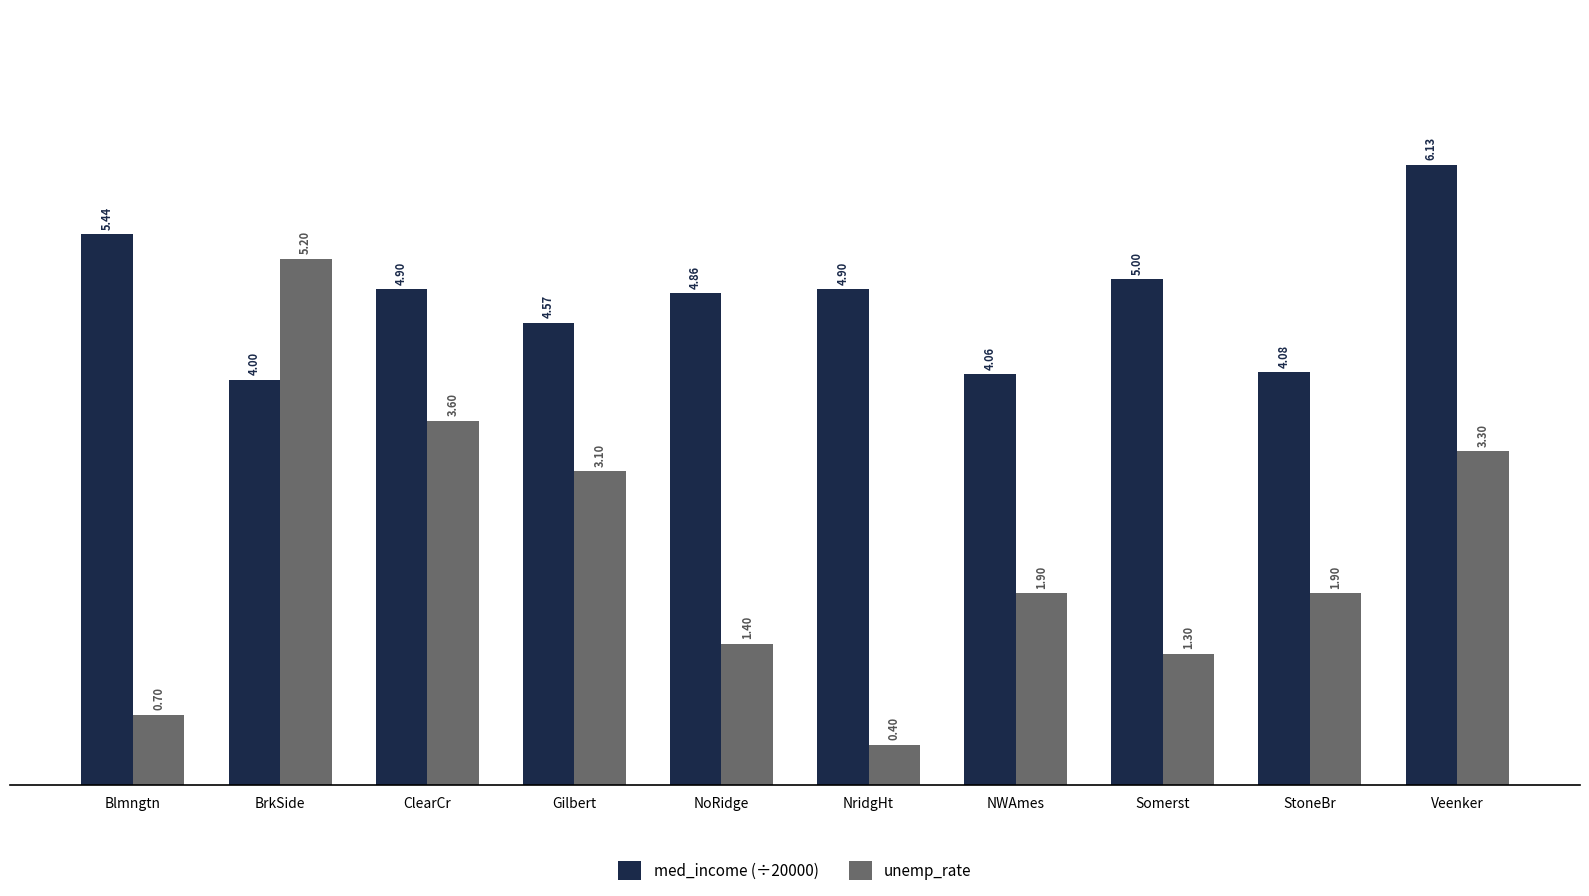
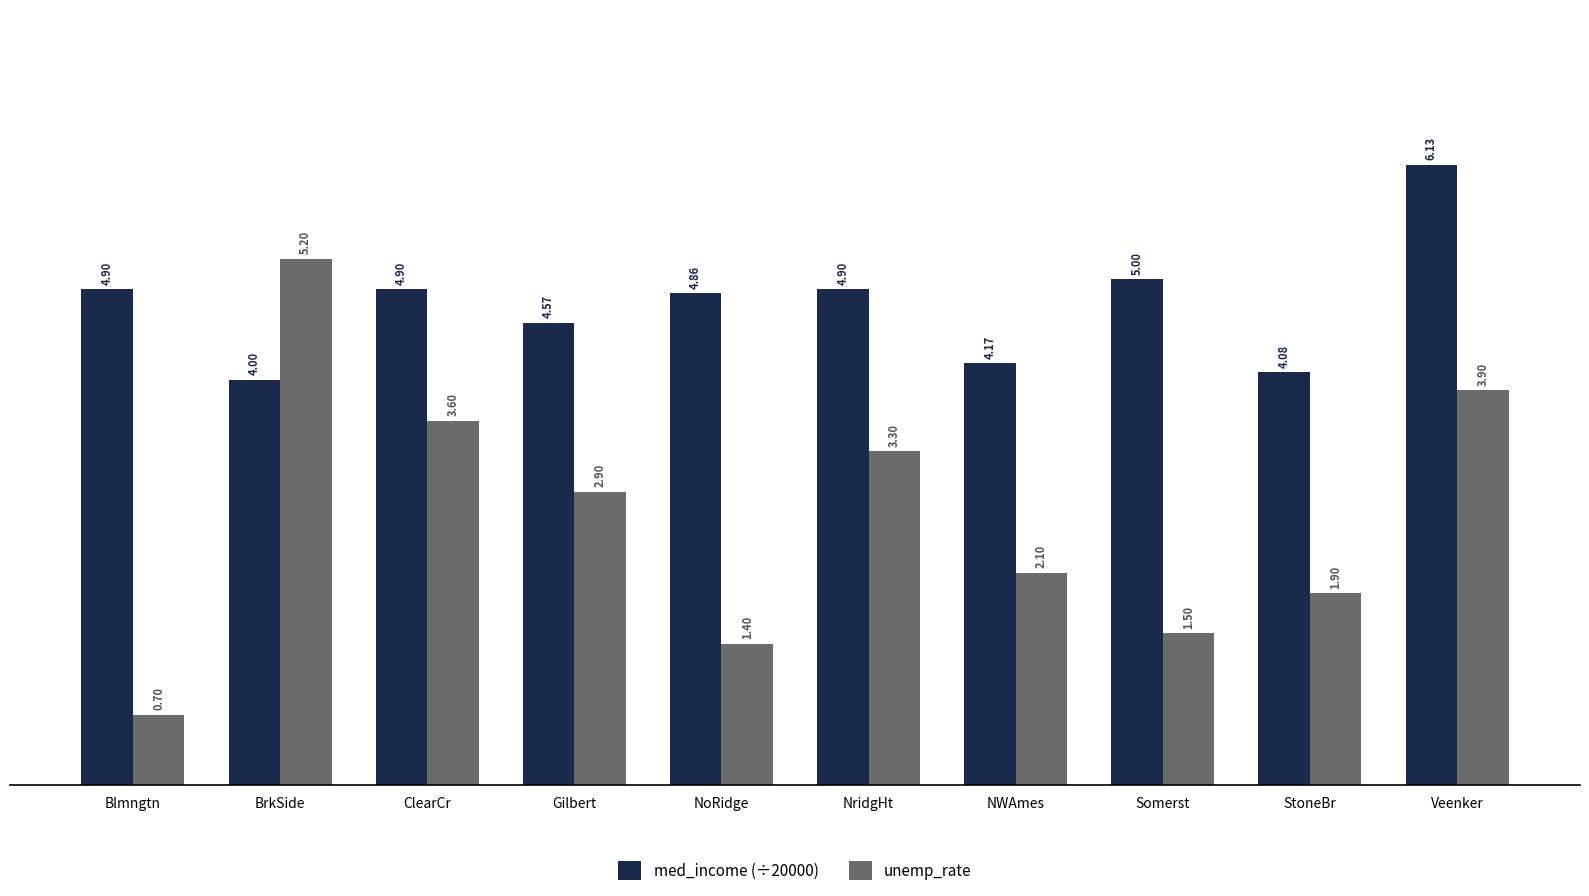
med_income (÷20000), Blmngtn: 5.44 -> 4.90
unemp_rate, Gilbert: 3.10 -> 2.90
unemp_rate, NridgHt: 0.40 -> 3.30
med_income (÷20000), NWAmes: 4.06 -> 4.17
unemp_rate, NWAmes: 1.90 -> 2.10
unemp_rate, Somerst: 1.30 -> 1.50
unemp_rate, Veenker: 3.30 -> 3.90
